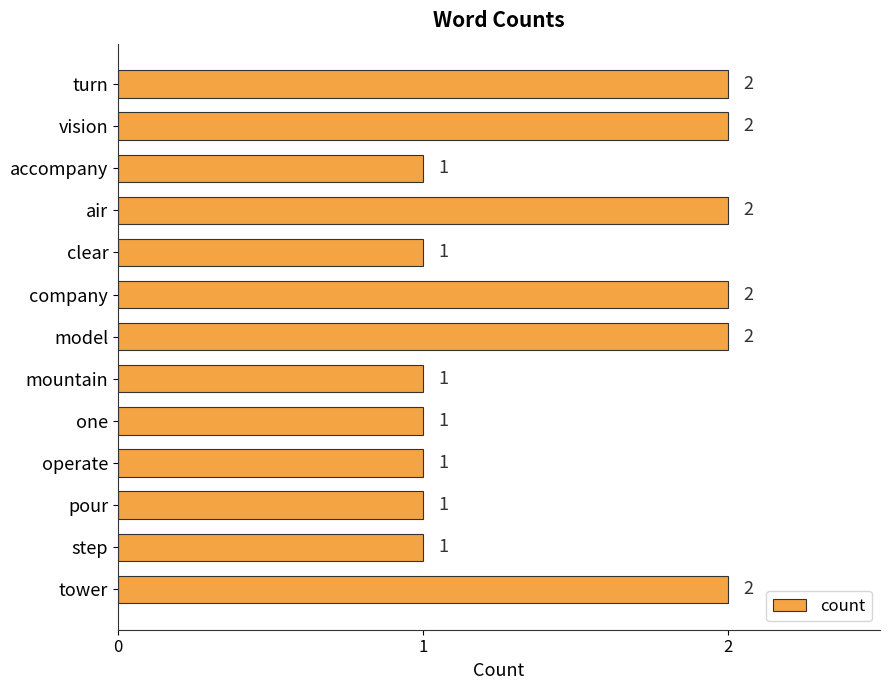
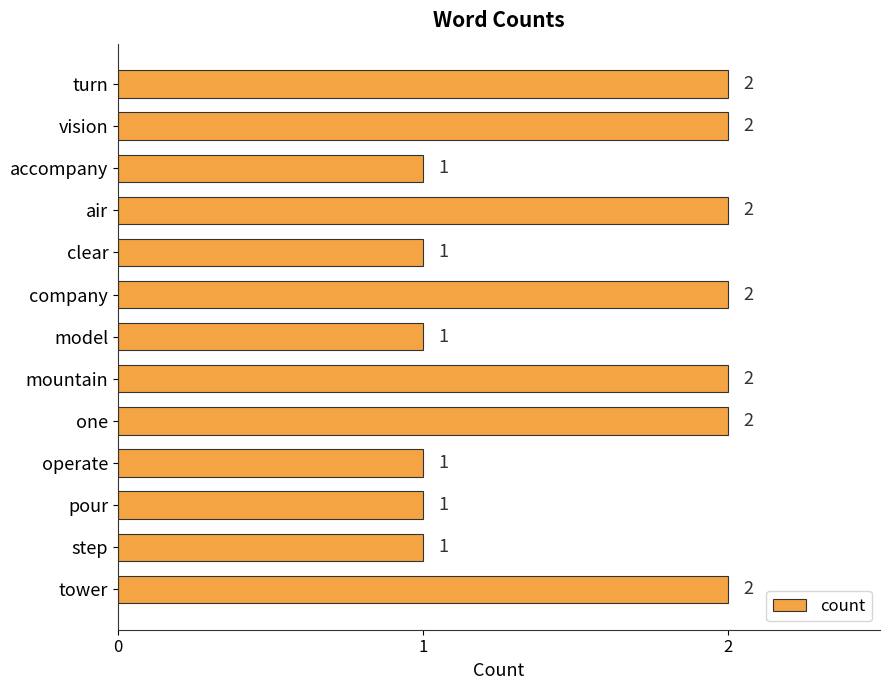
model: 2 -> 1
mountain: 1 -> 2
one: 1 -> 2
